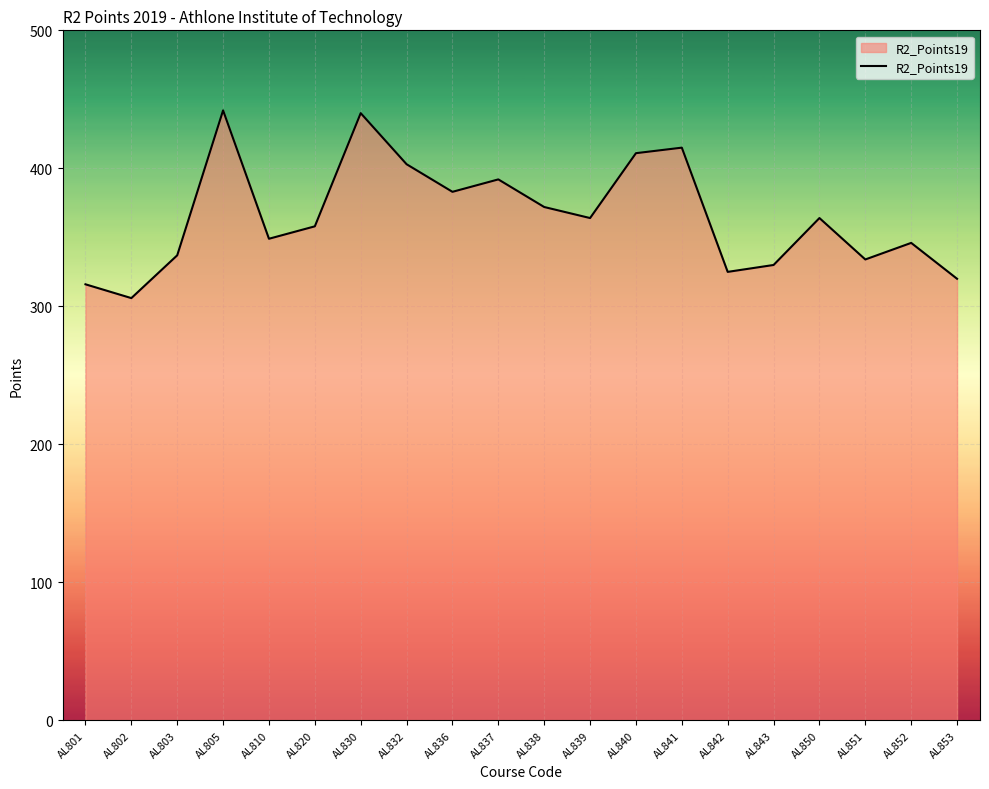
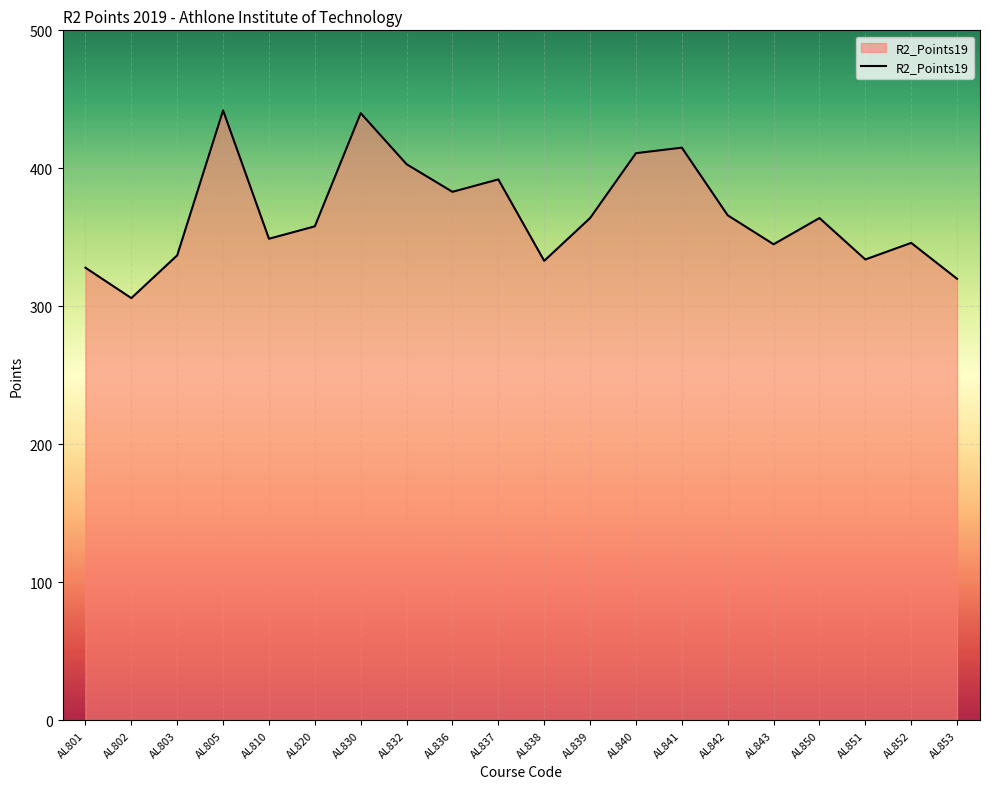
AL801: 316 -> 328
AL838: 372 -> 333
AL842: 325 -> 366
AL843: 330 -> 345
